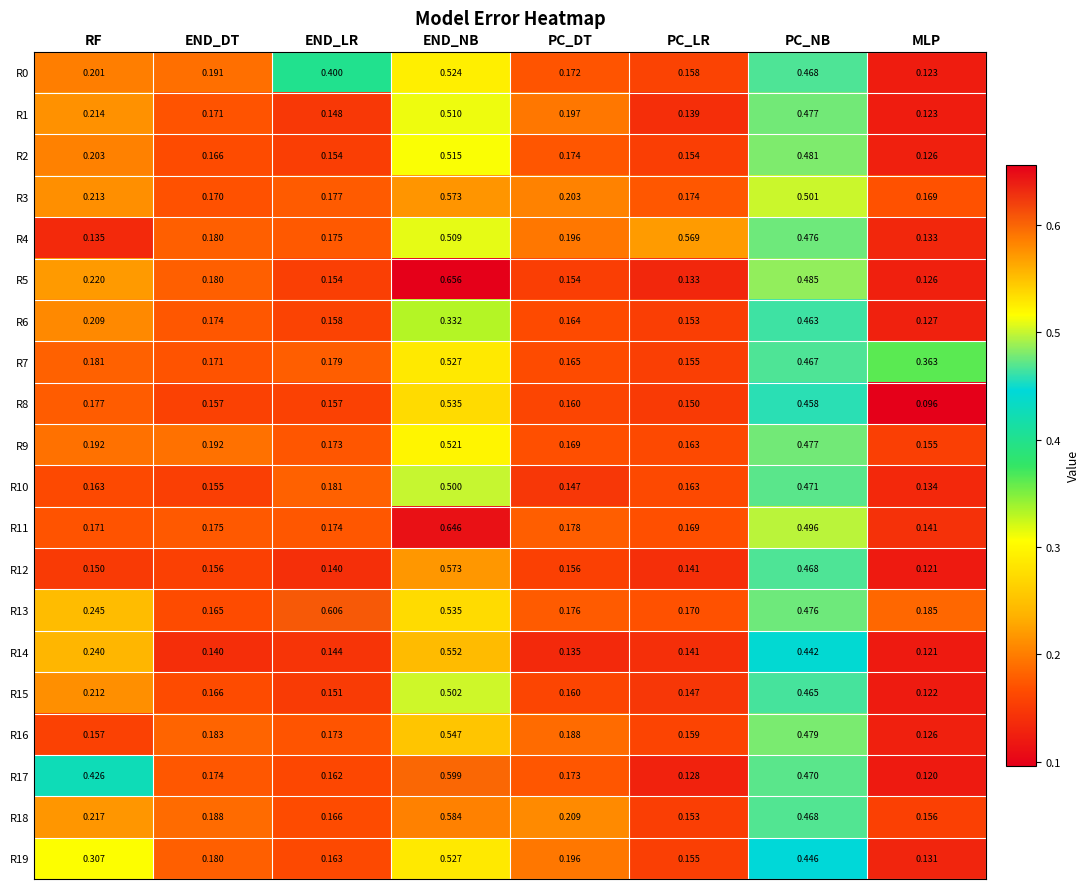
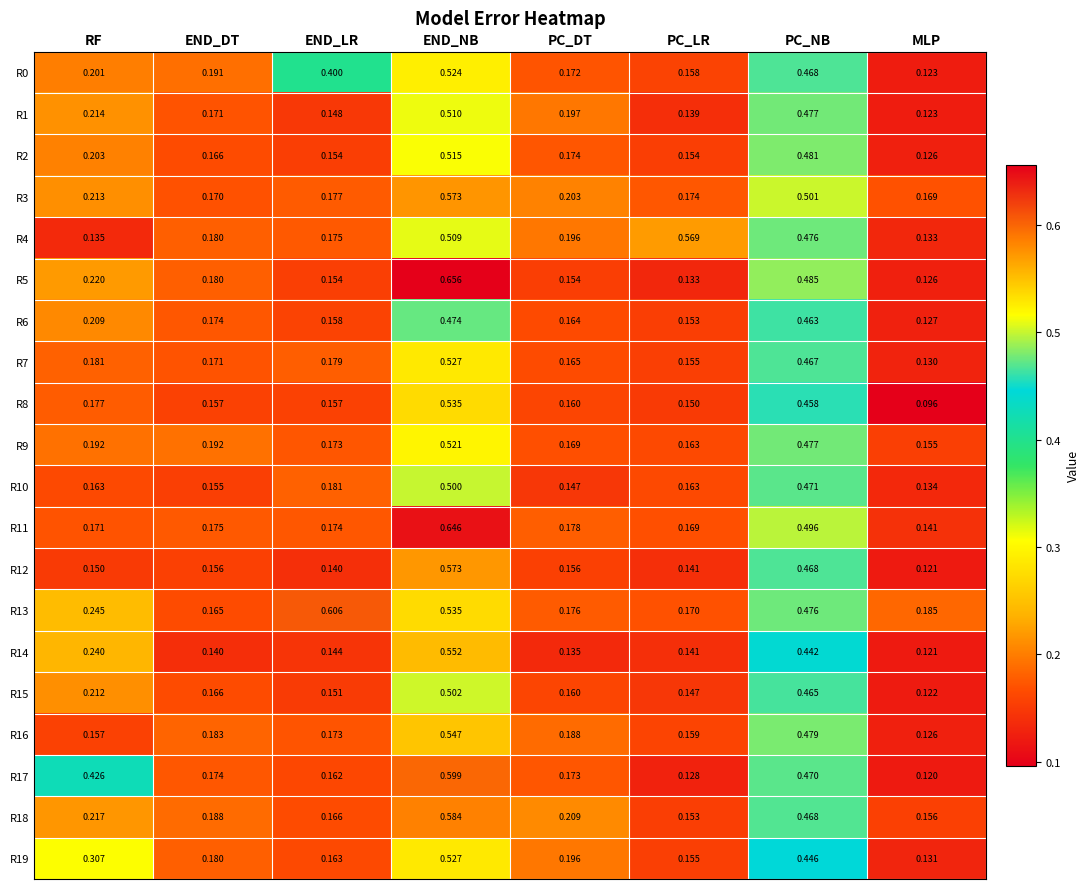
R6, END_NB: 0.332 -> 0.474
R7, MLP: 0.363 -> 0.130
